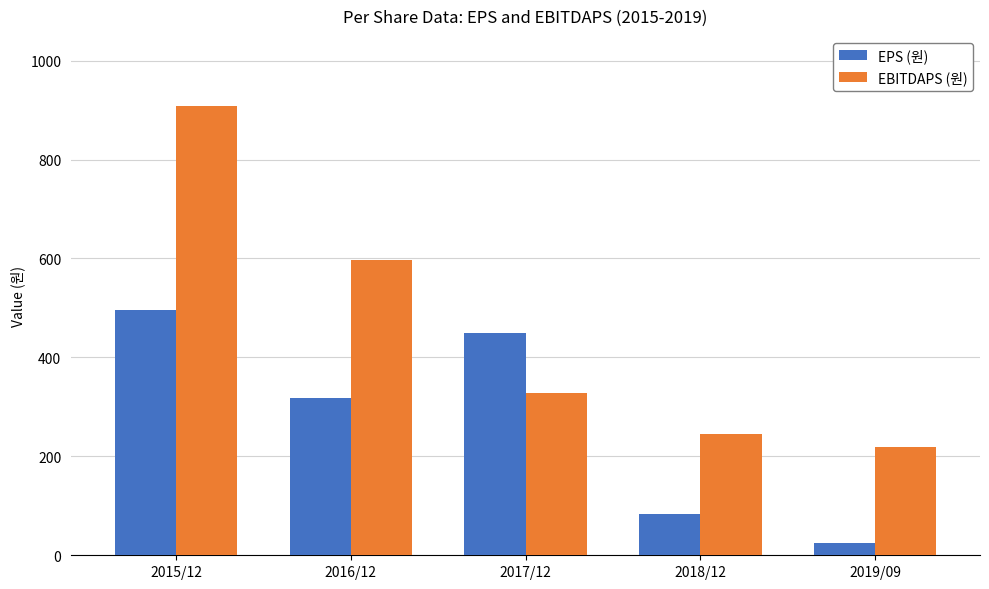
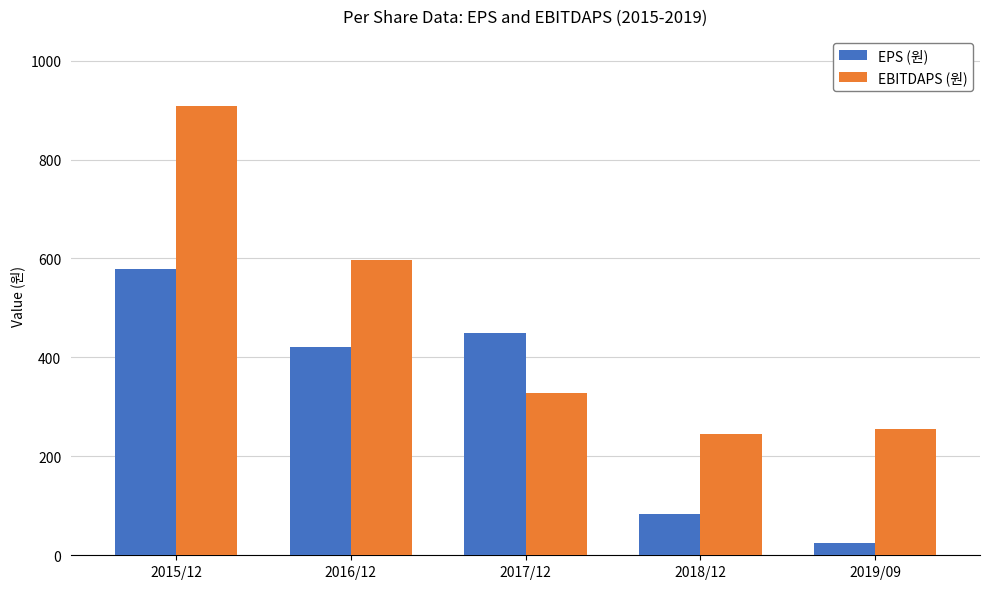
EPS (원), 2015/12: 500 -> 580
EPS (원), 2016/12: 320 -> 420
EBITDAPS (원), 2019/09: 220 -> 260
